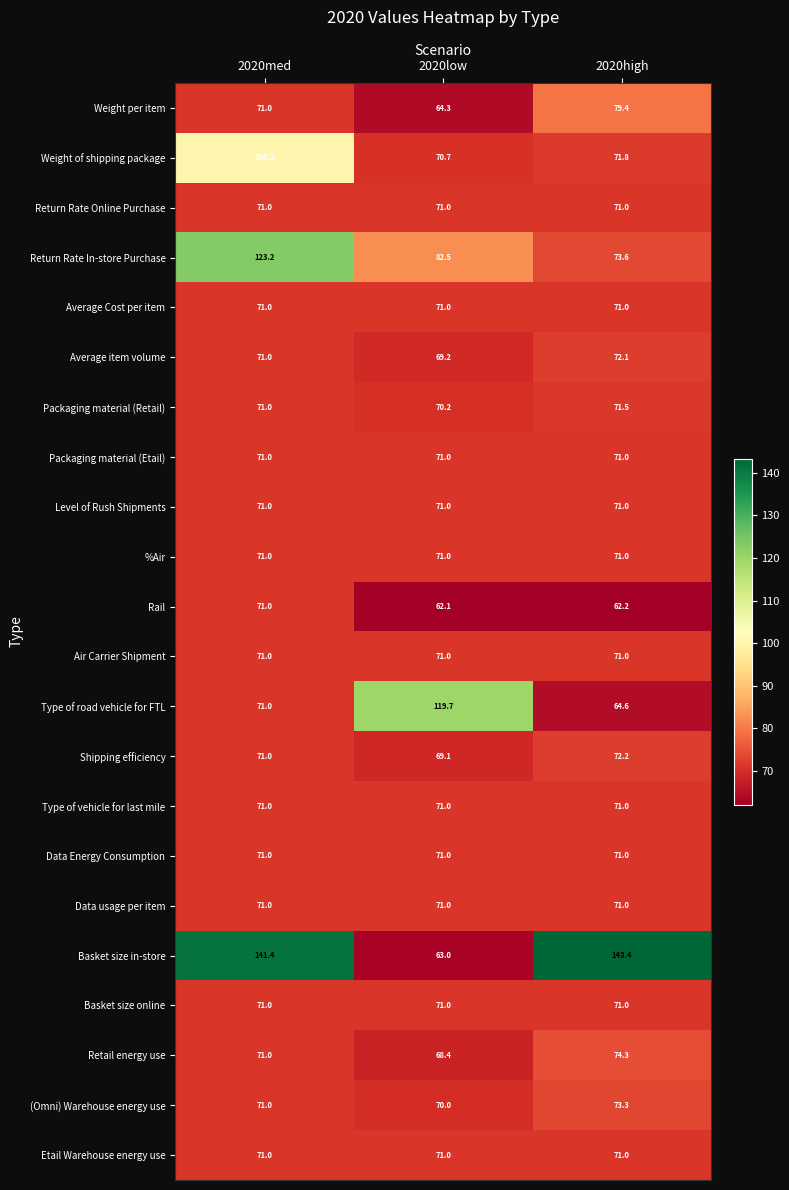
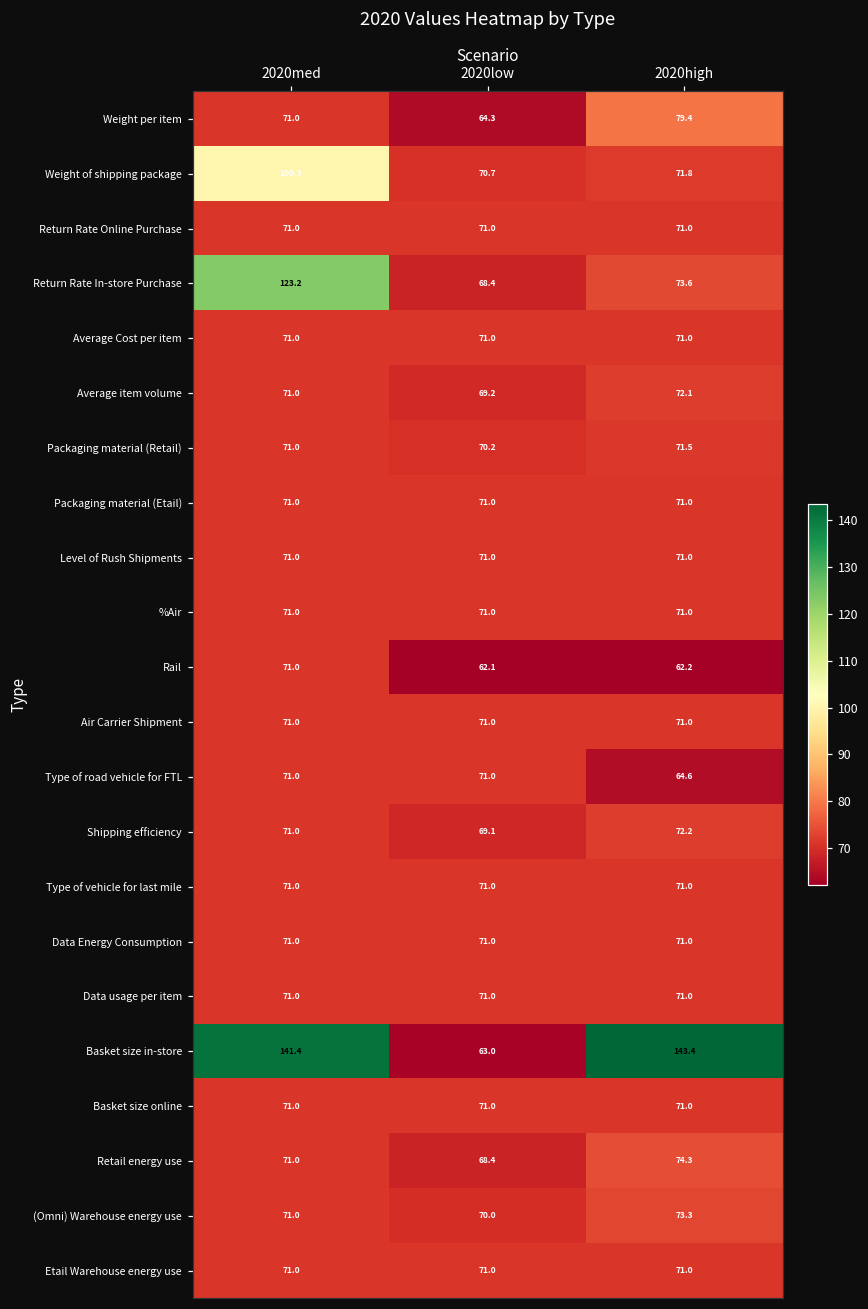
Return Rate In-store Purchase, 2020low: 82.5 -> 68.4
Type of road vehicle for FTL, 2020low: 119.7 -> 71.0
